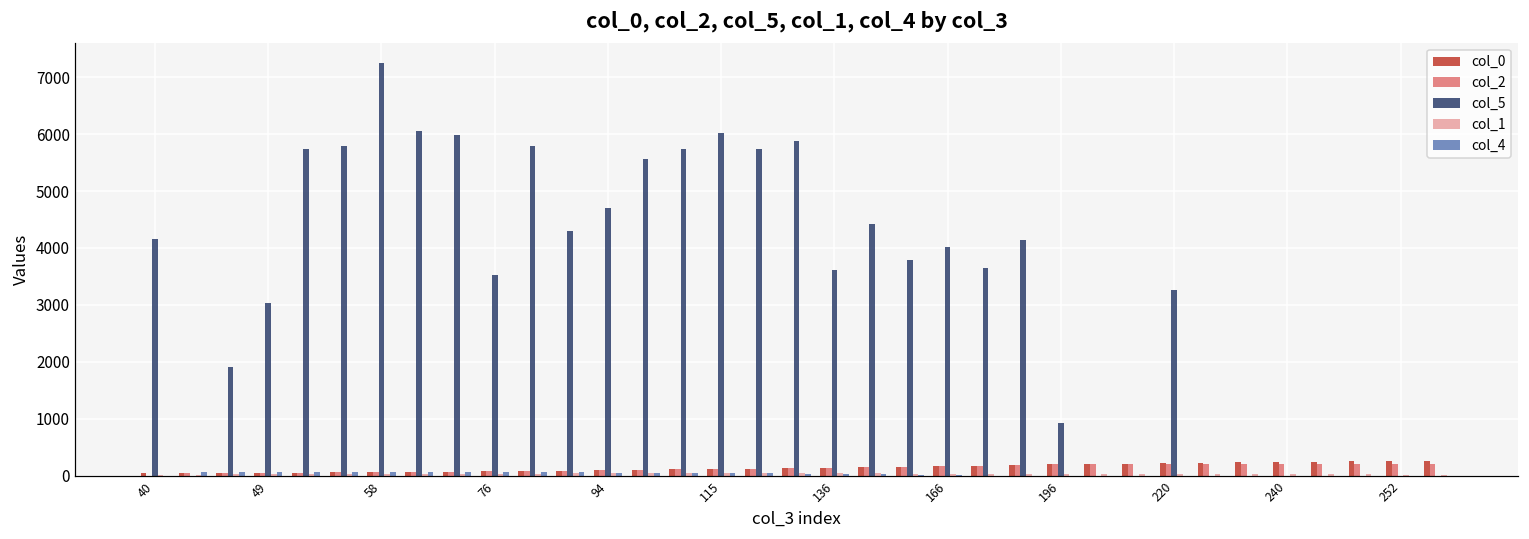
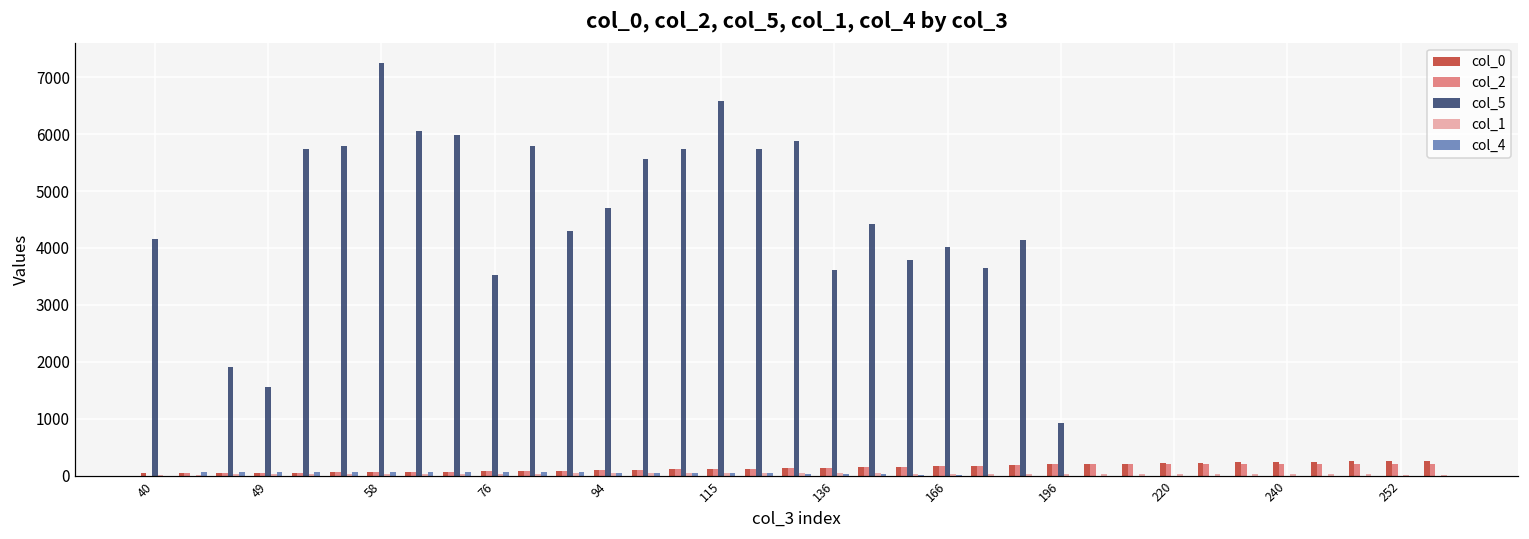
col_5, 49: 3000 -> 1600
col_5, 115: 6000 -> 6600
col_5, 220: 3300 -> 0
